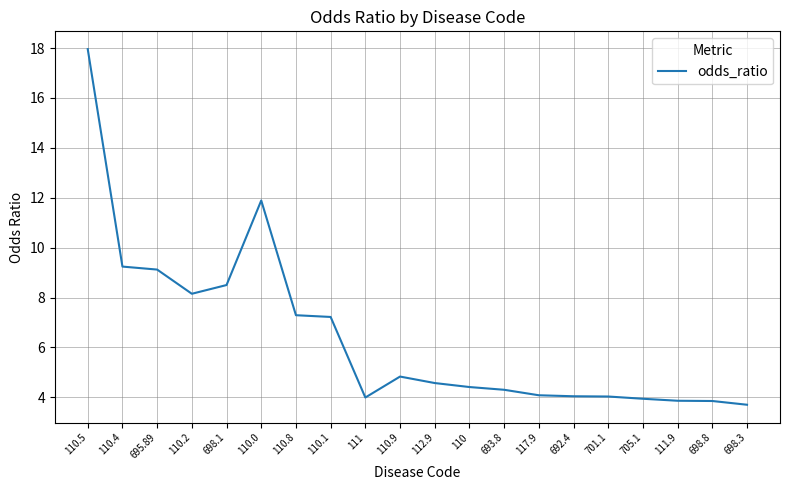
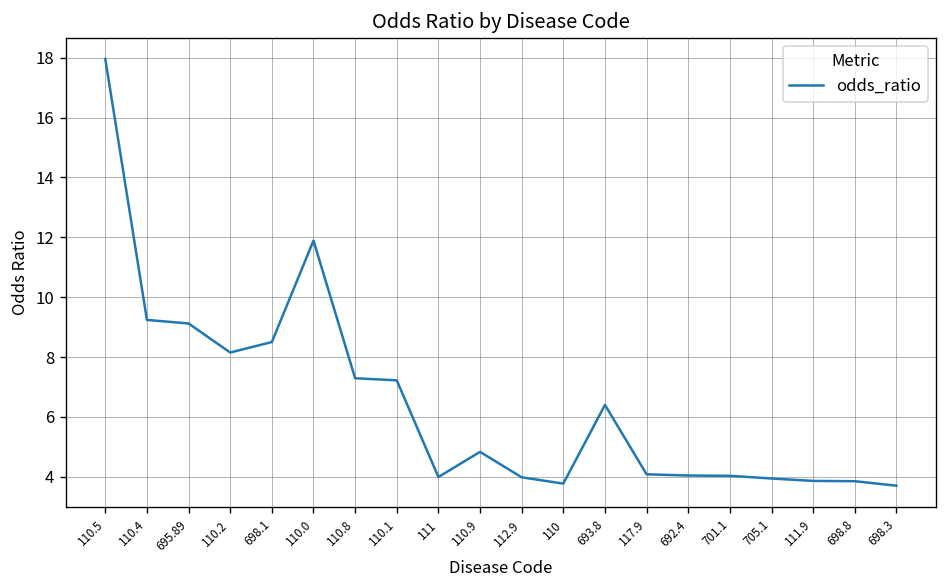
112.9: 4.6 -> 4.0
110: 4.4 -> 3.8
693.8: 4.3 -> 6.4
